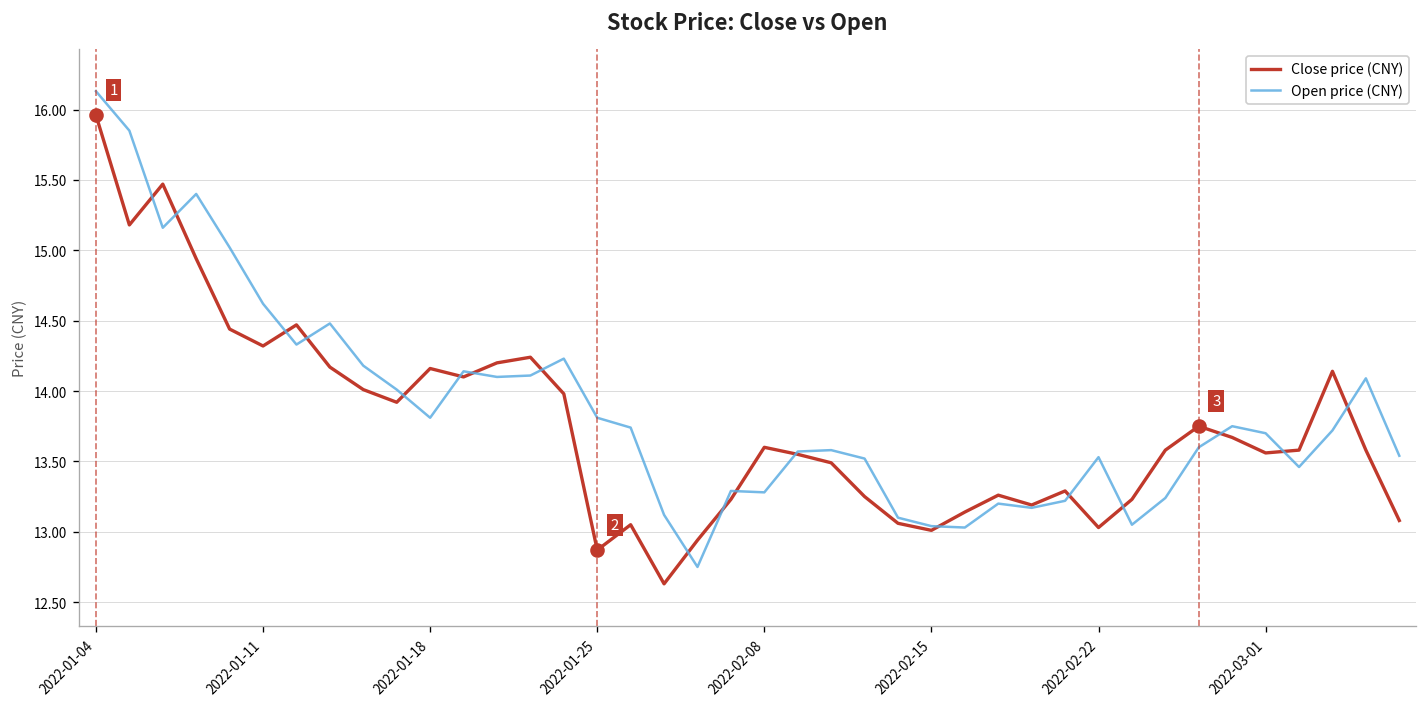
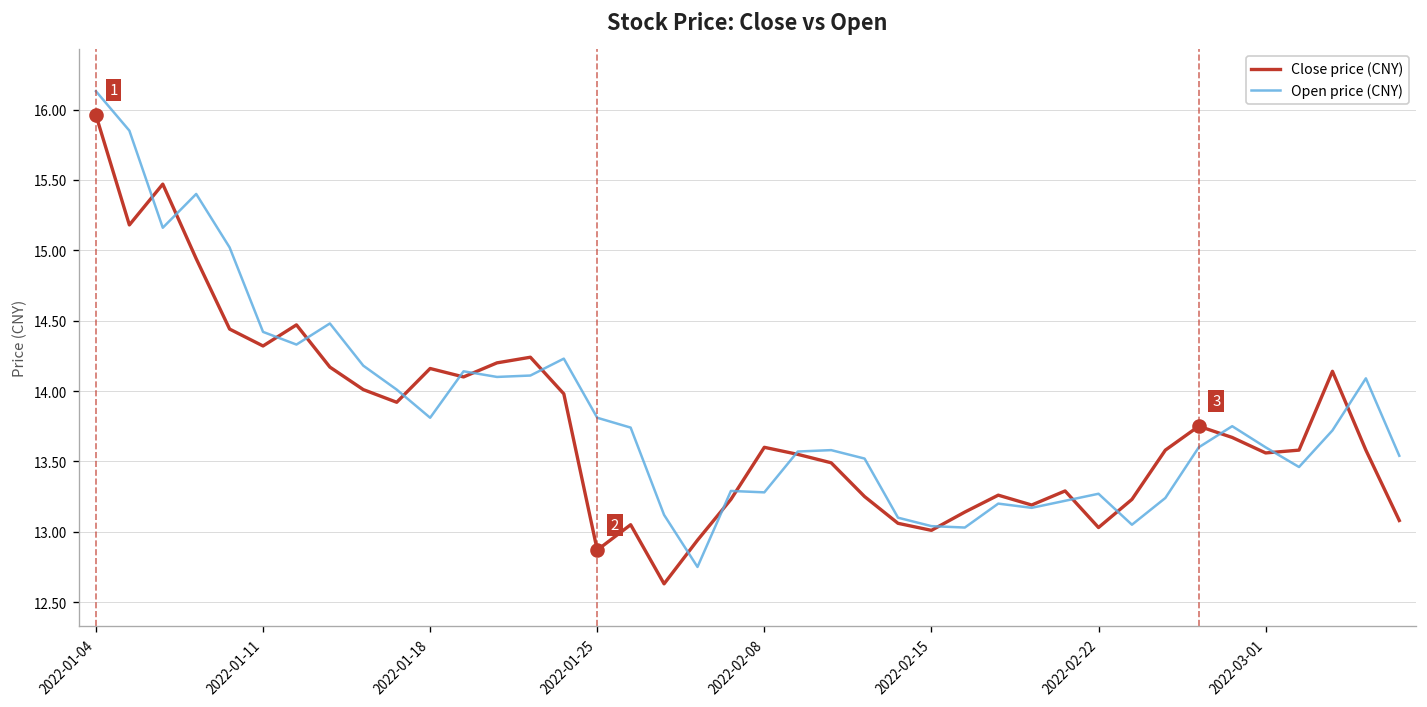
Open price (CNY), 2022-01-11: 14.62 -> 14.42
Open price (CNY), 2022-02-22: 13.53 -> 13.27
Open price (CNY), 2022-03-01: 13.7 -> 13.6
